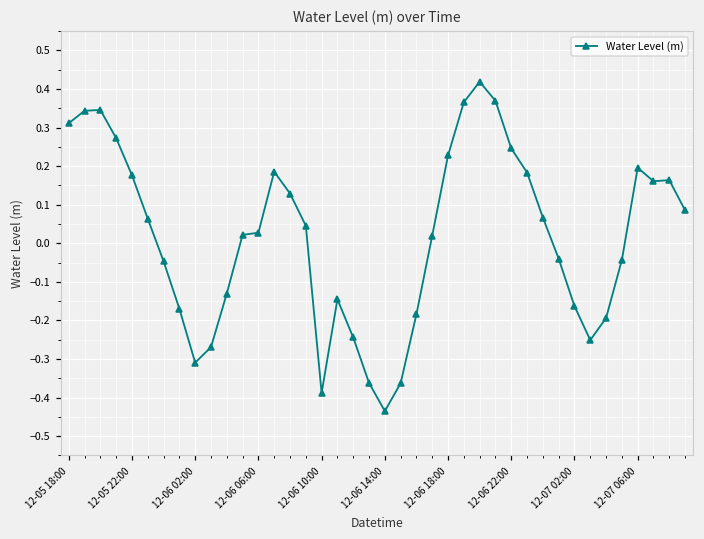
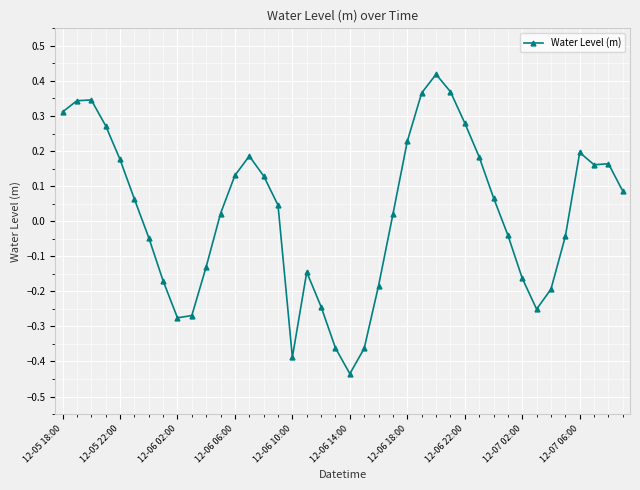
12-06 02:00: -0.31 -> -0.28
12-06 06:00: 0.03 -> 0.13
12-06 22:00: 0.25 -> 0.28
